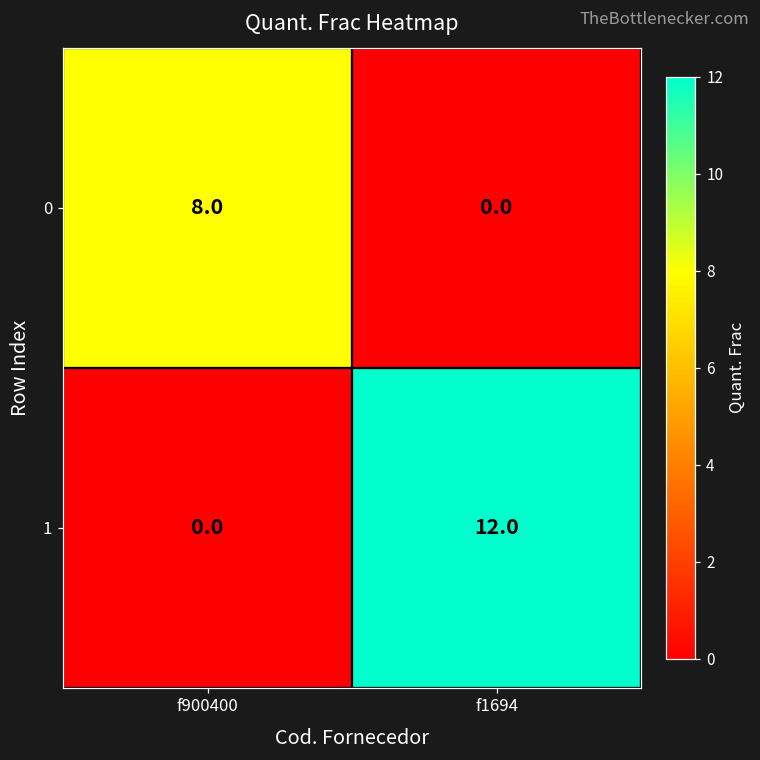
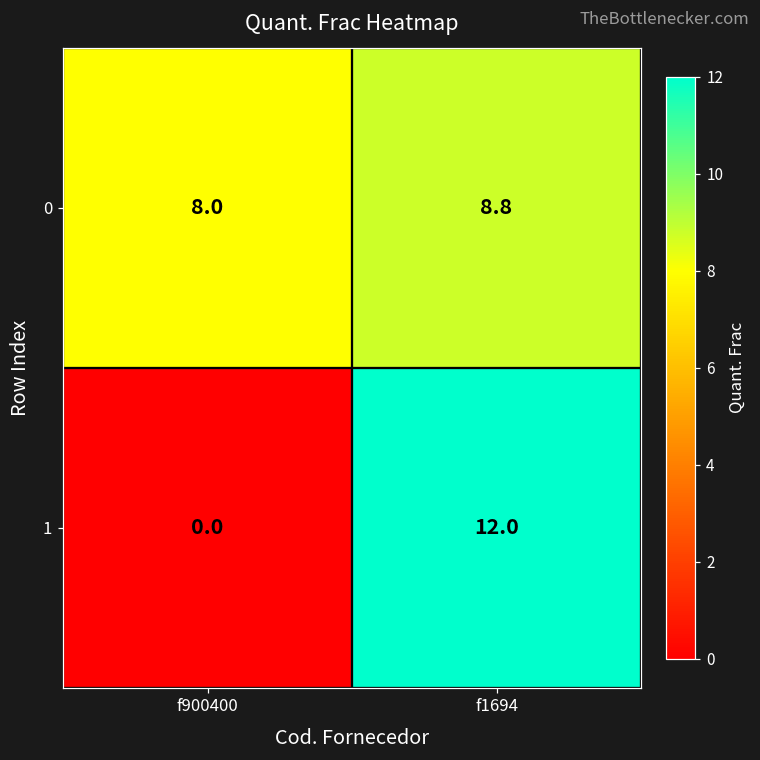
0, f1694: 0.0 -> 8.8
